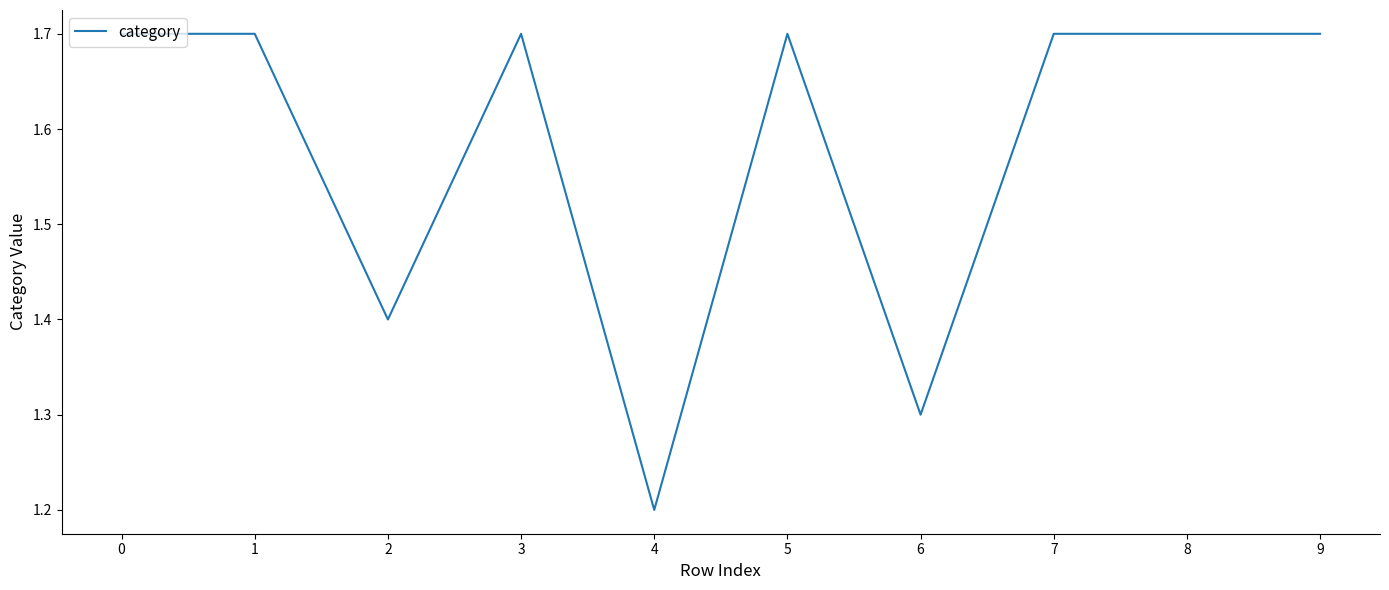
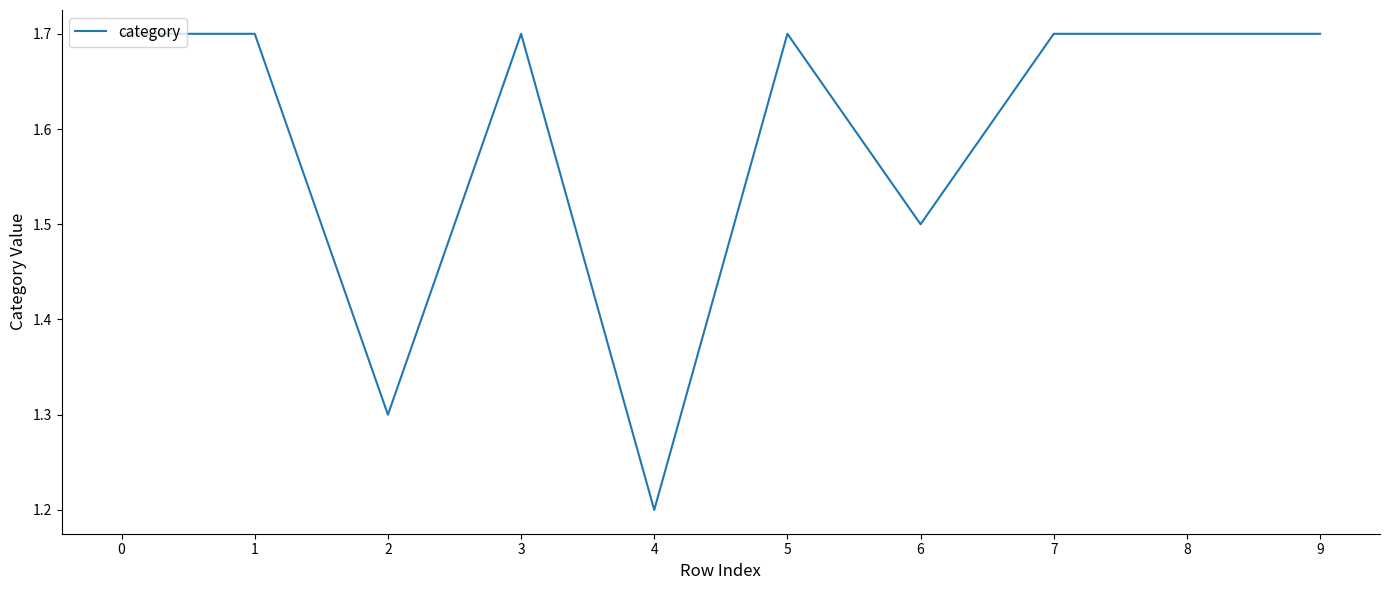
2: 1.4 -> 1.3
6: 1.3 -> 1.5
